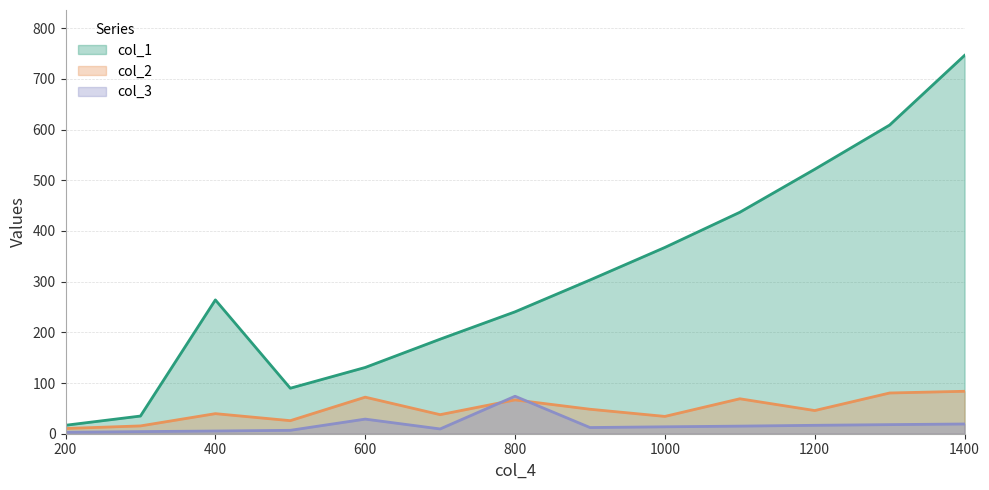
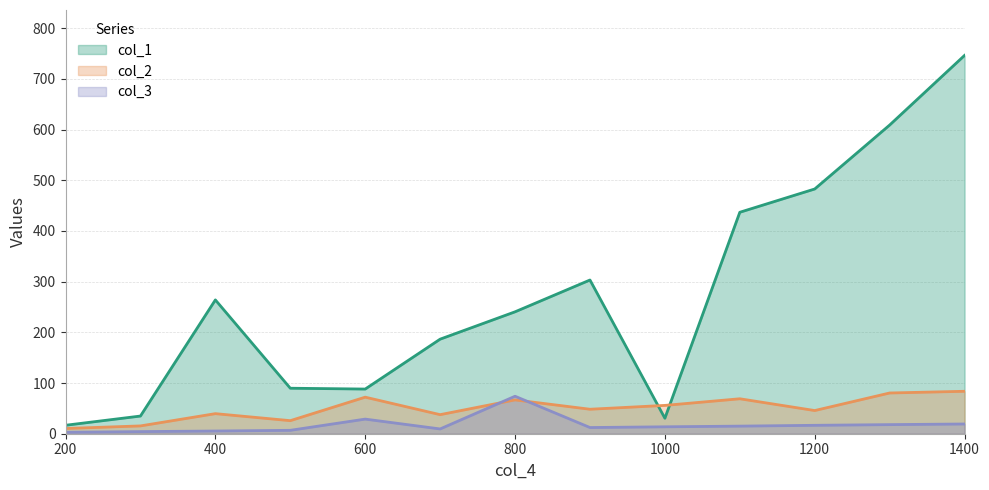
col_1, 600: 130 -> 90
col_1, 1000: 370 -> 30
col_2, 1000: 30 -> 60
col_1, 1200: 520 -> 480
